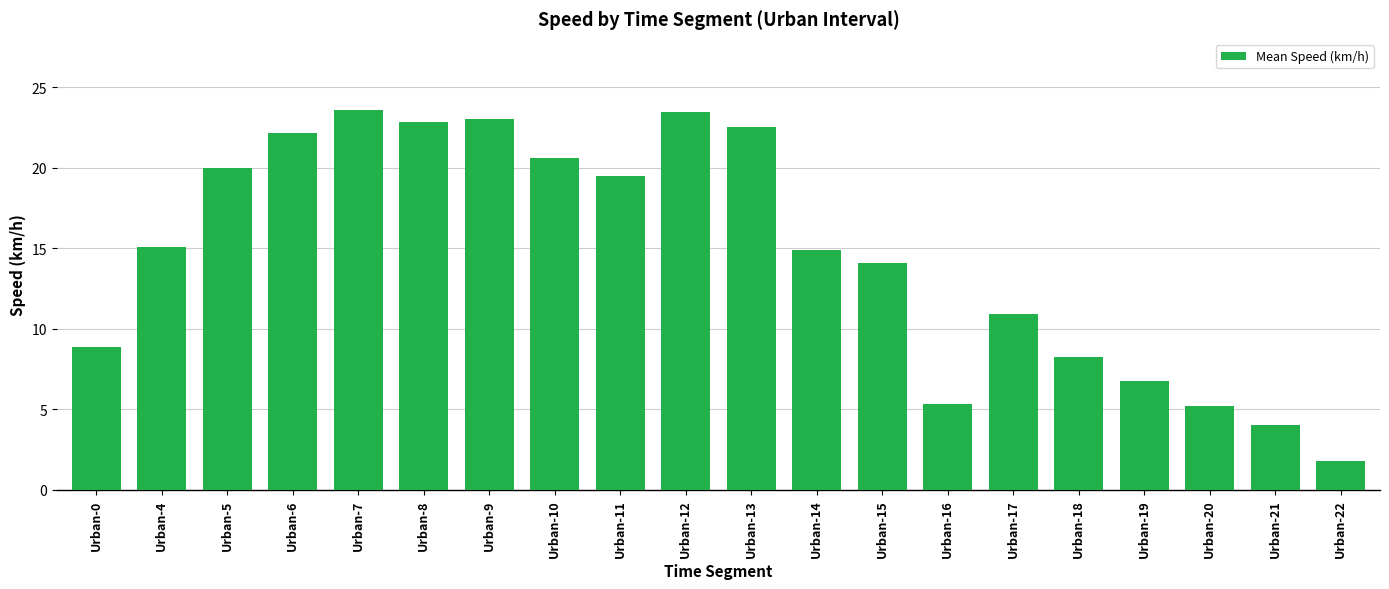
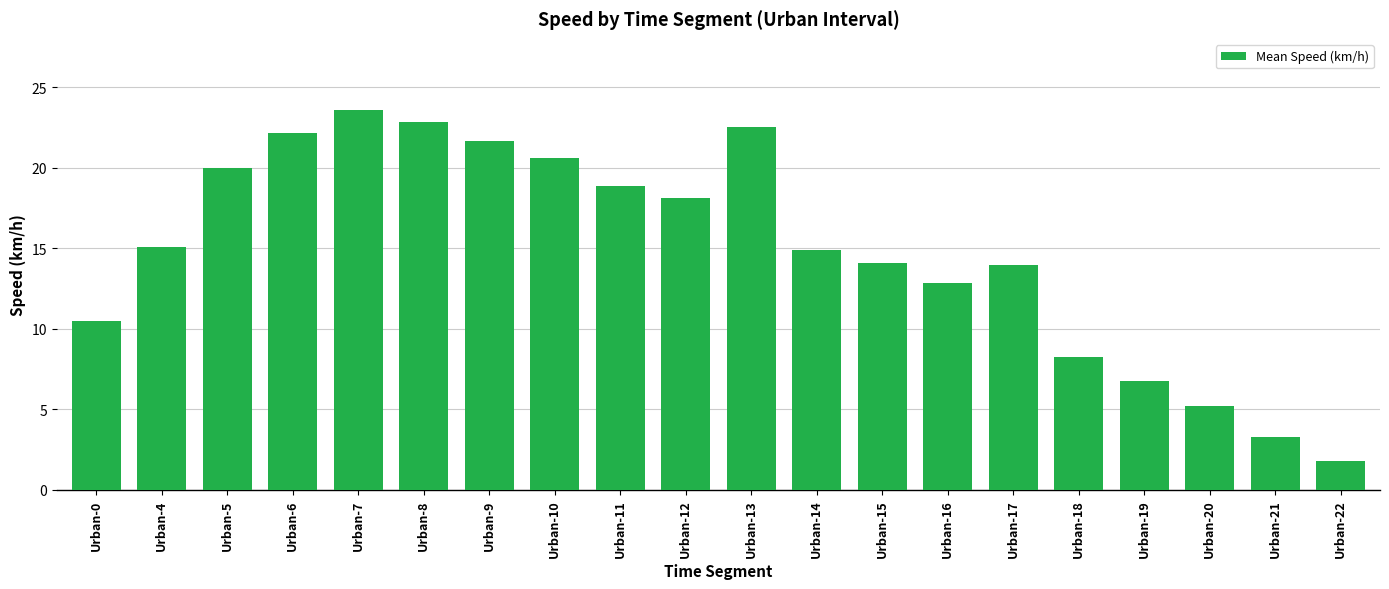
Urban-0: 8.9 -> 10.5
Urban-9: 23.0 -> 21.7
Urban-11: 19.5 -> 18.9
Urban-12: 23.4 -> 18.1
Urban-16: 5.3 -> 12.9
Urban-17: 10.9 -> 14.0
Urban-21: 4.0 -> 3.3
